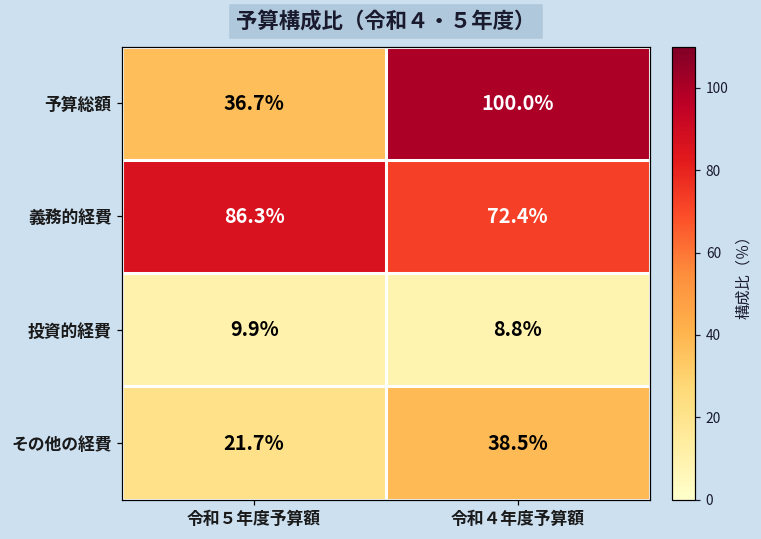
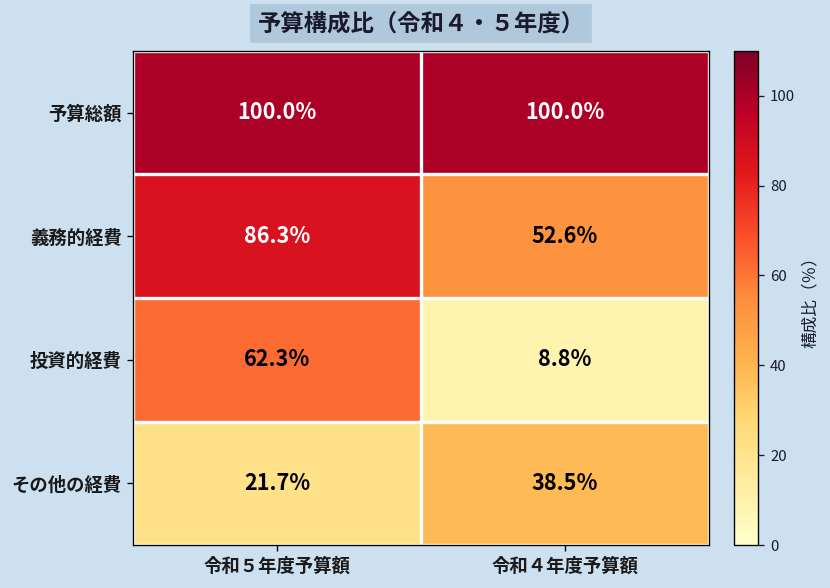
予算総額, 令和５年度予算額: 36.7% -> 100.0%
義務的経費, 令和４年度予算額: 72.4% -> 52.6%
投資的経費, 令和５年度予算額: 9.9% -> 62.3%
